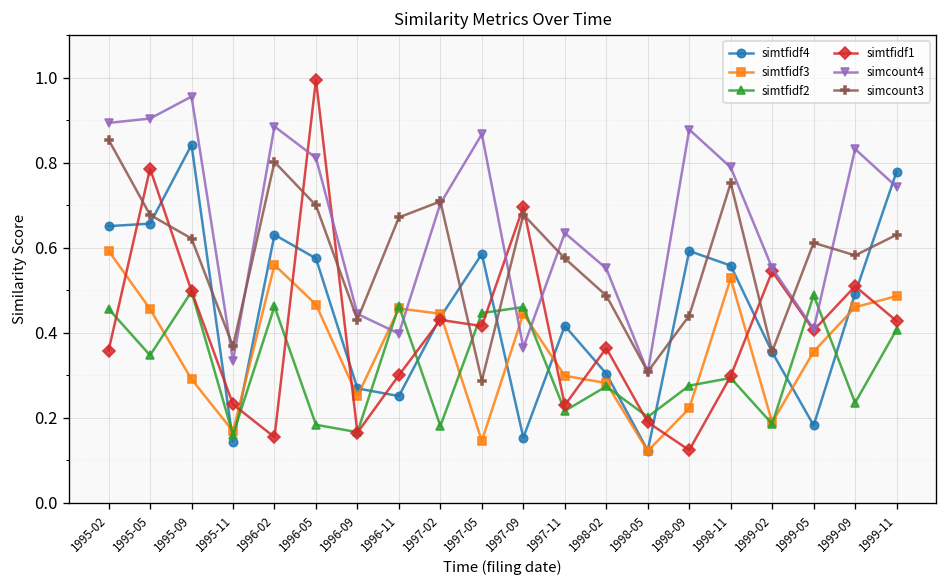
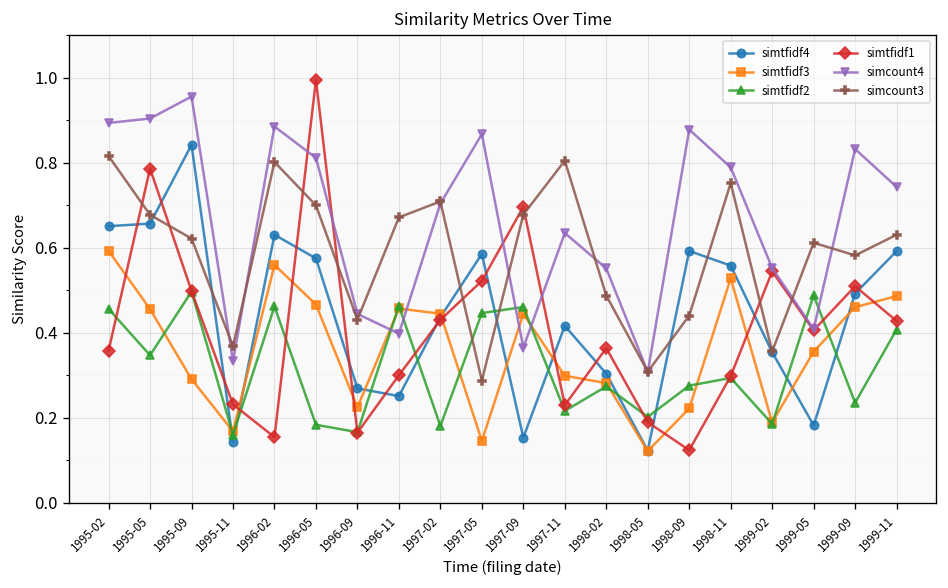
simcount3, 1995-02: 0.85 -> 0.82
simtfidf3, 1996-09: 0.25 -> 0.22
simtfidf1, 1997-05: 0.42 -> 0.52
simcount3, 1997-11: 0.57 -> 0.80
simtfidf4, 1999-11: 0.78 -> 0.59
